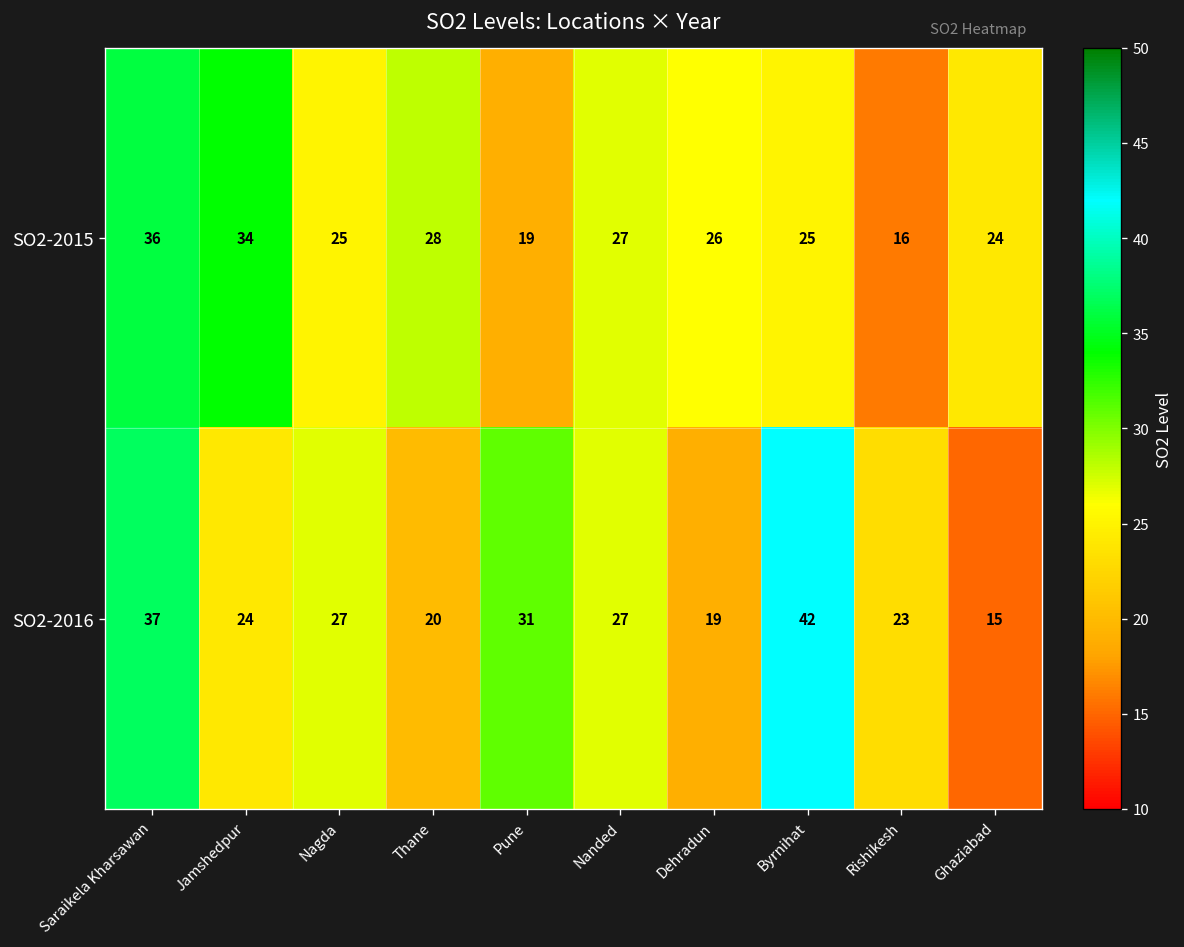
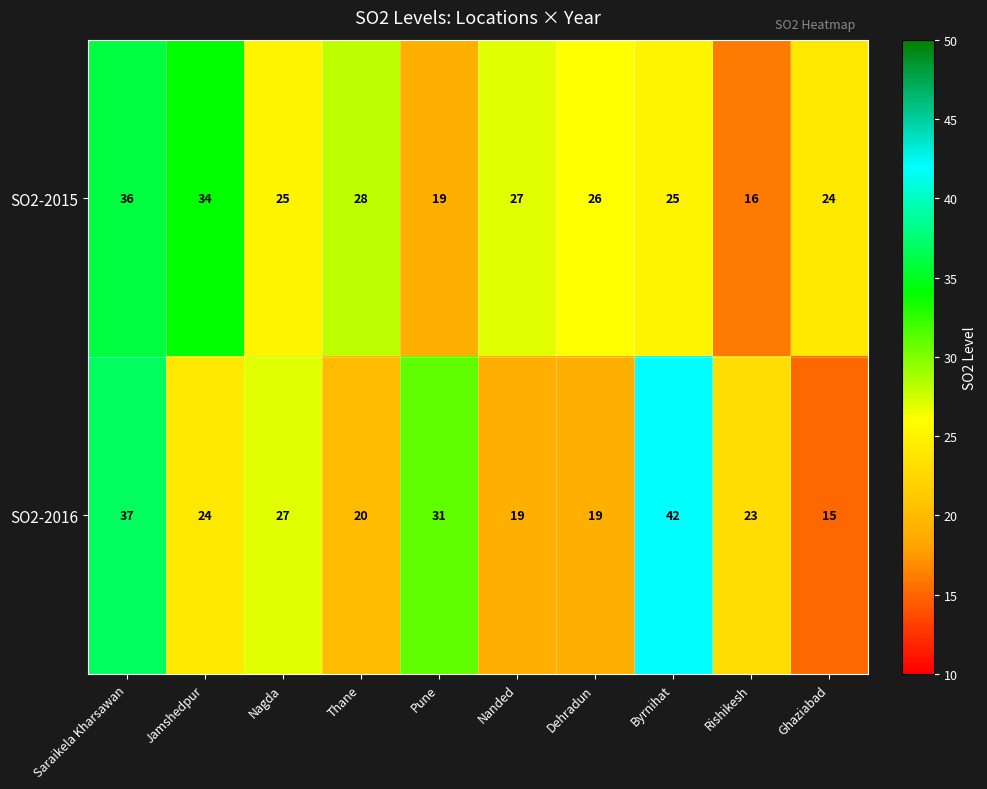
SO2-2016, Nanded: 27 -> 19
